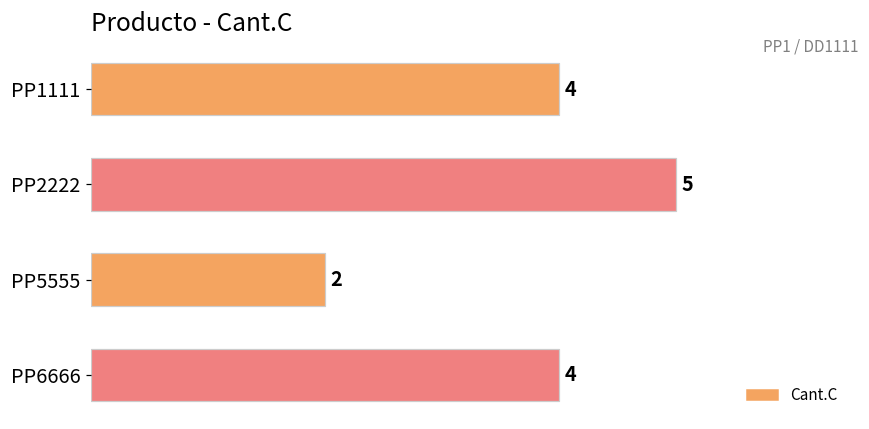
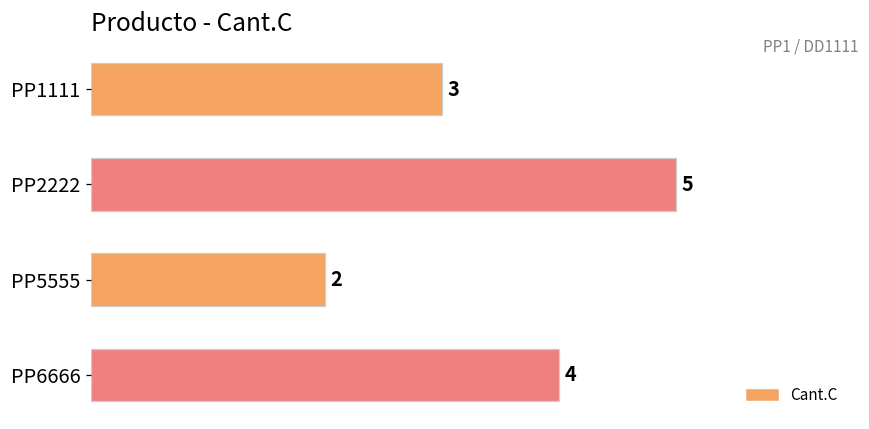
PP1111: 4 -> 3
